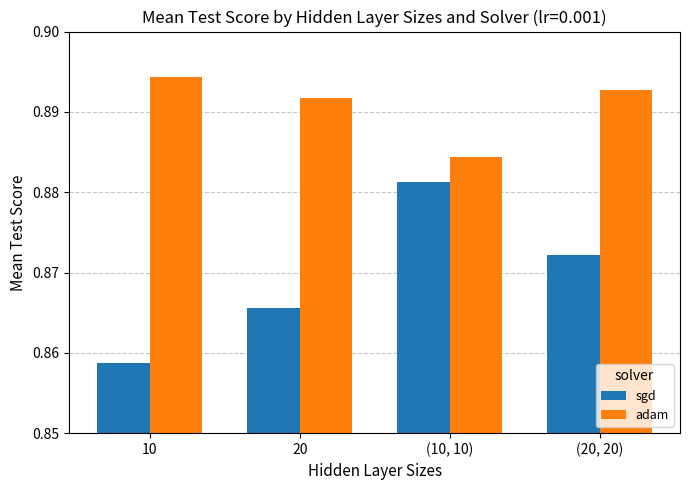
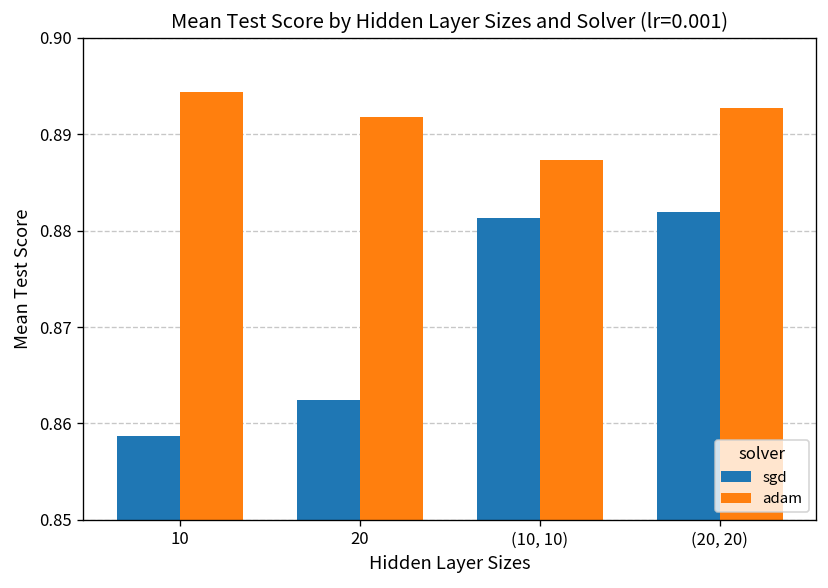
sgd, 20: 0.866 -> 0.862
adam, (10, 10): 0.884 -> 0.887
sgd, (20, 20): 0.872 -> 0.882
